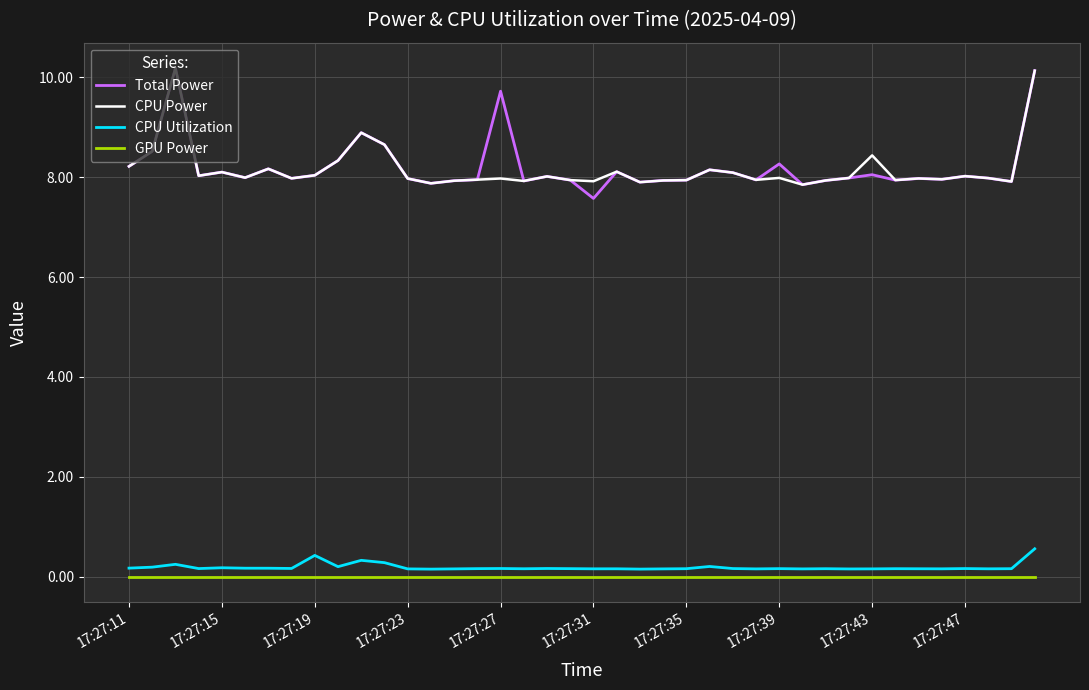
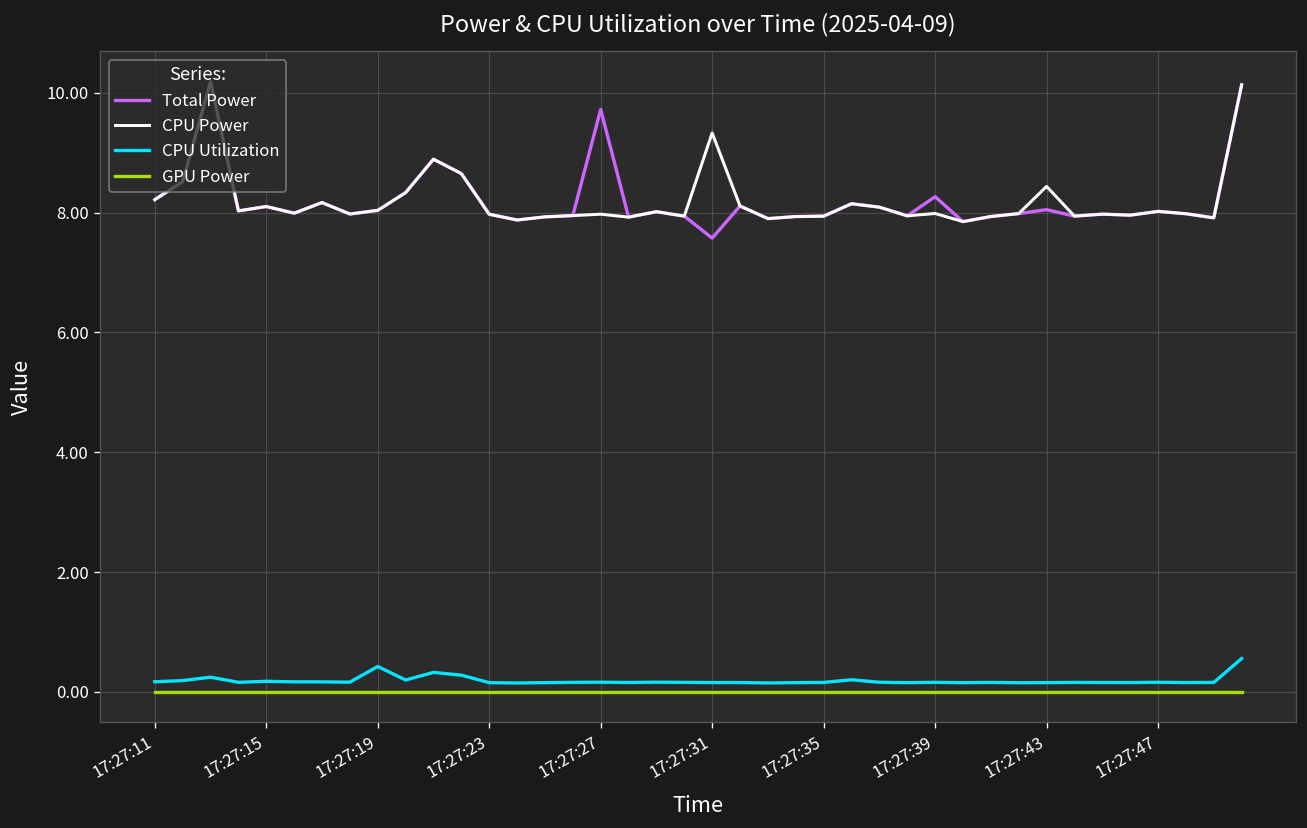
CPU Power, 17:27:31: 7.9 -> 9.3
